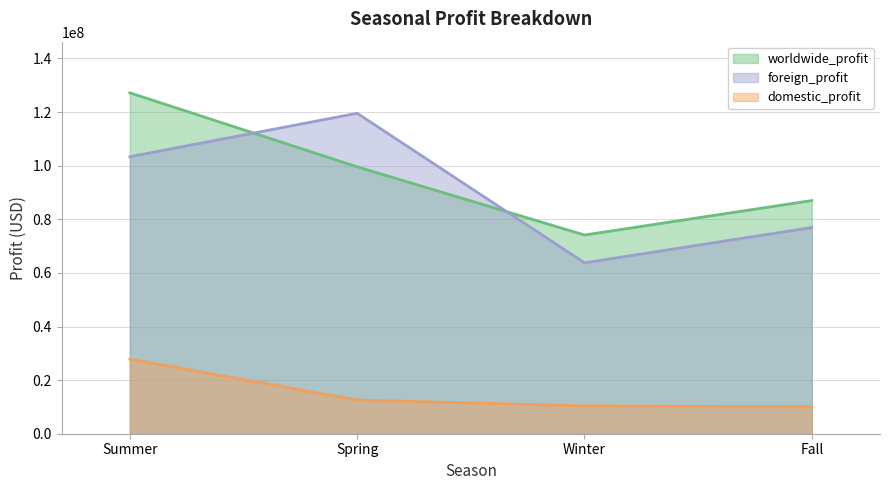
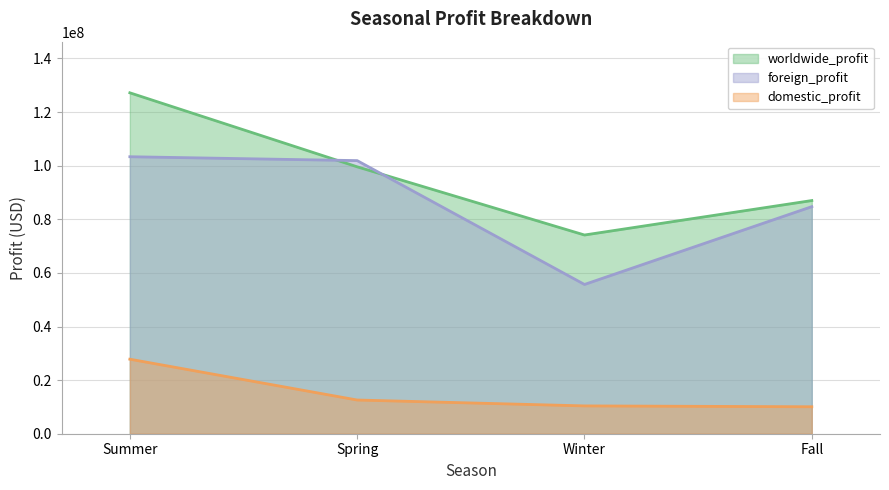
foreign_profit, Spring: 120000000 -> 102000000
foreign_profit, Winter: 64000000 -> 56000000
foreign_profit, Fall: 77000000 -> 85000000
